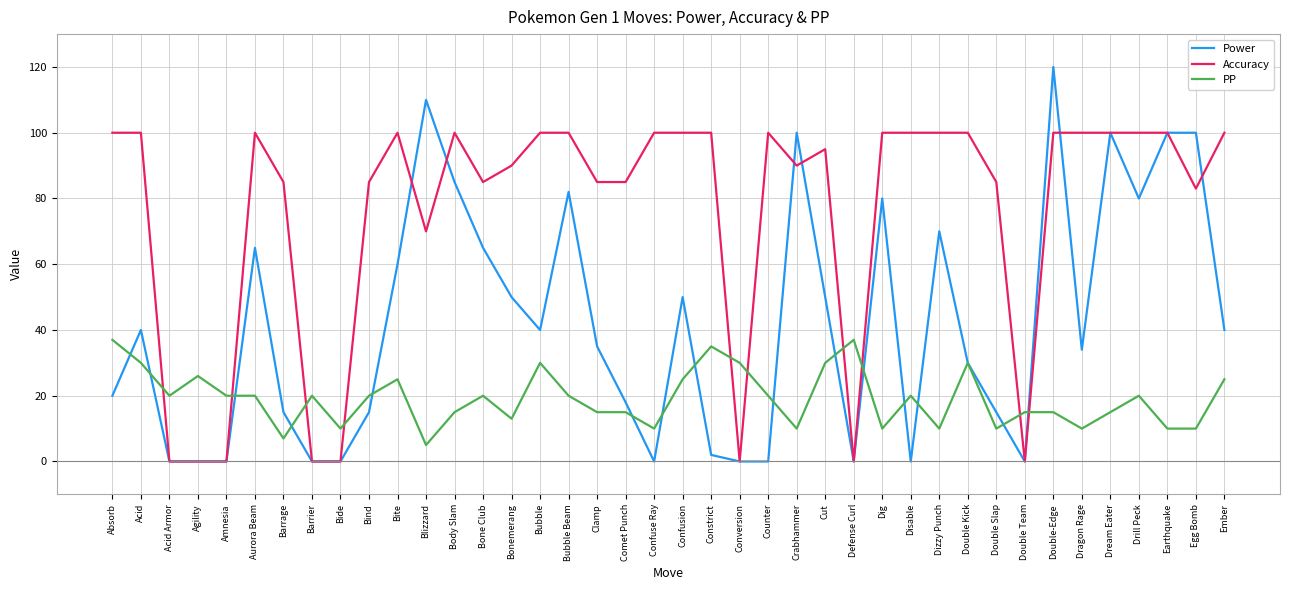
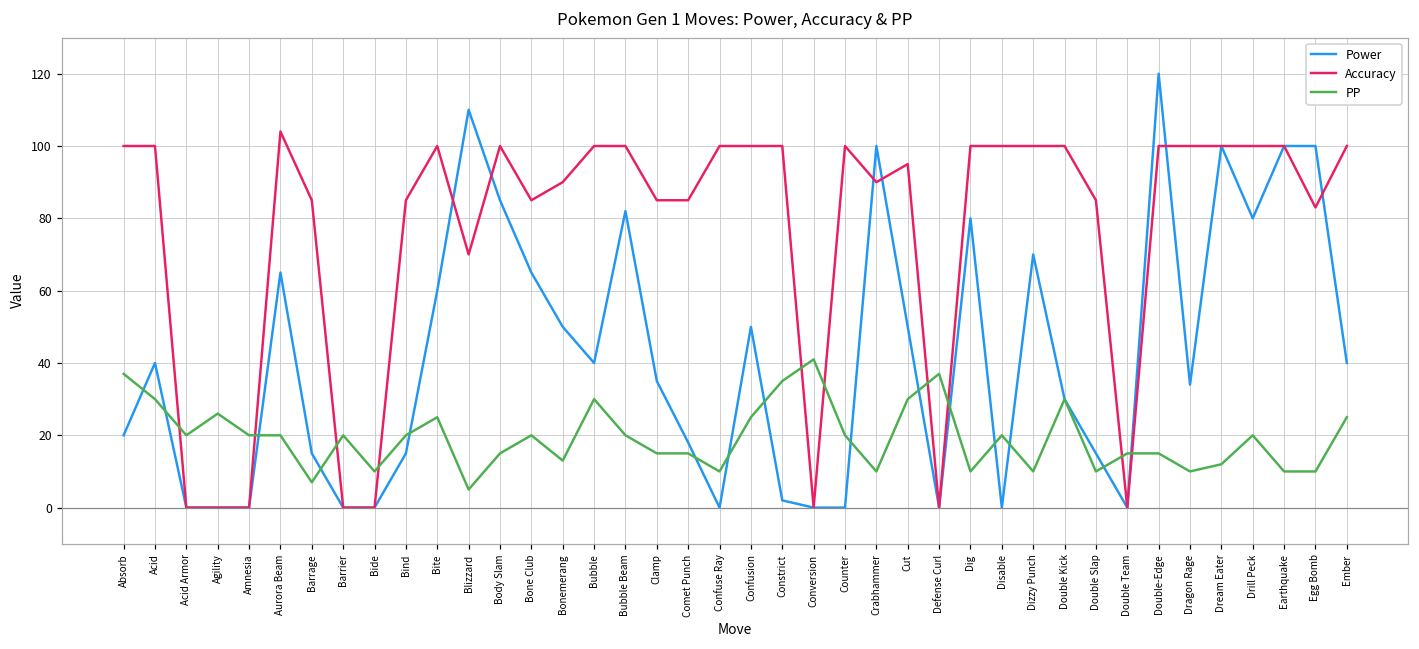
Accuracy, Aurora Beam: 100 -> 104
PP, Conversion: 30 -> 41
PP, Dream Eater: 15 -> 12
